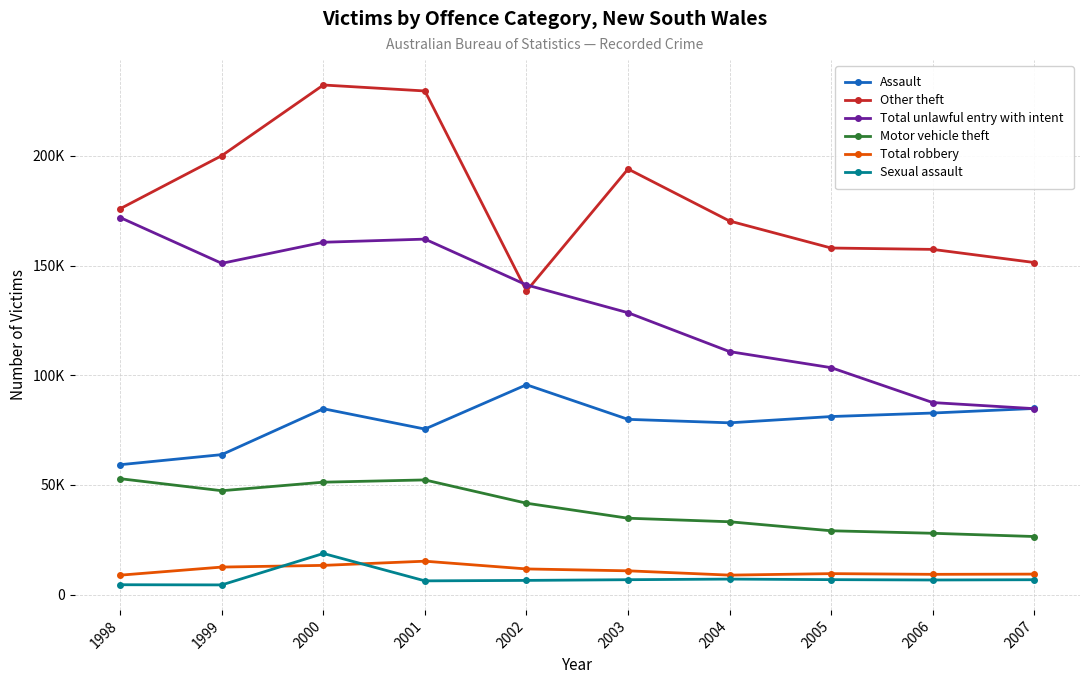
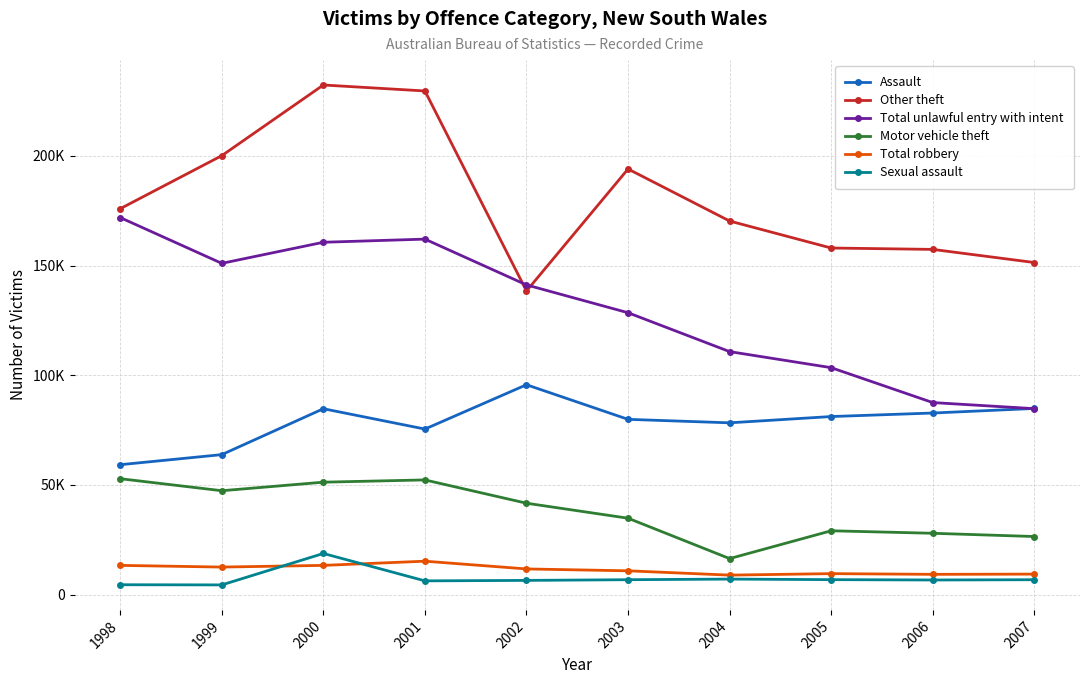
Total robbery, 1998: 9000 -> 13000
Motor vehicle theft, 2004: 33000 -> 16000
